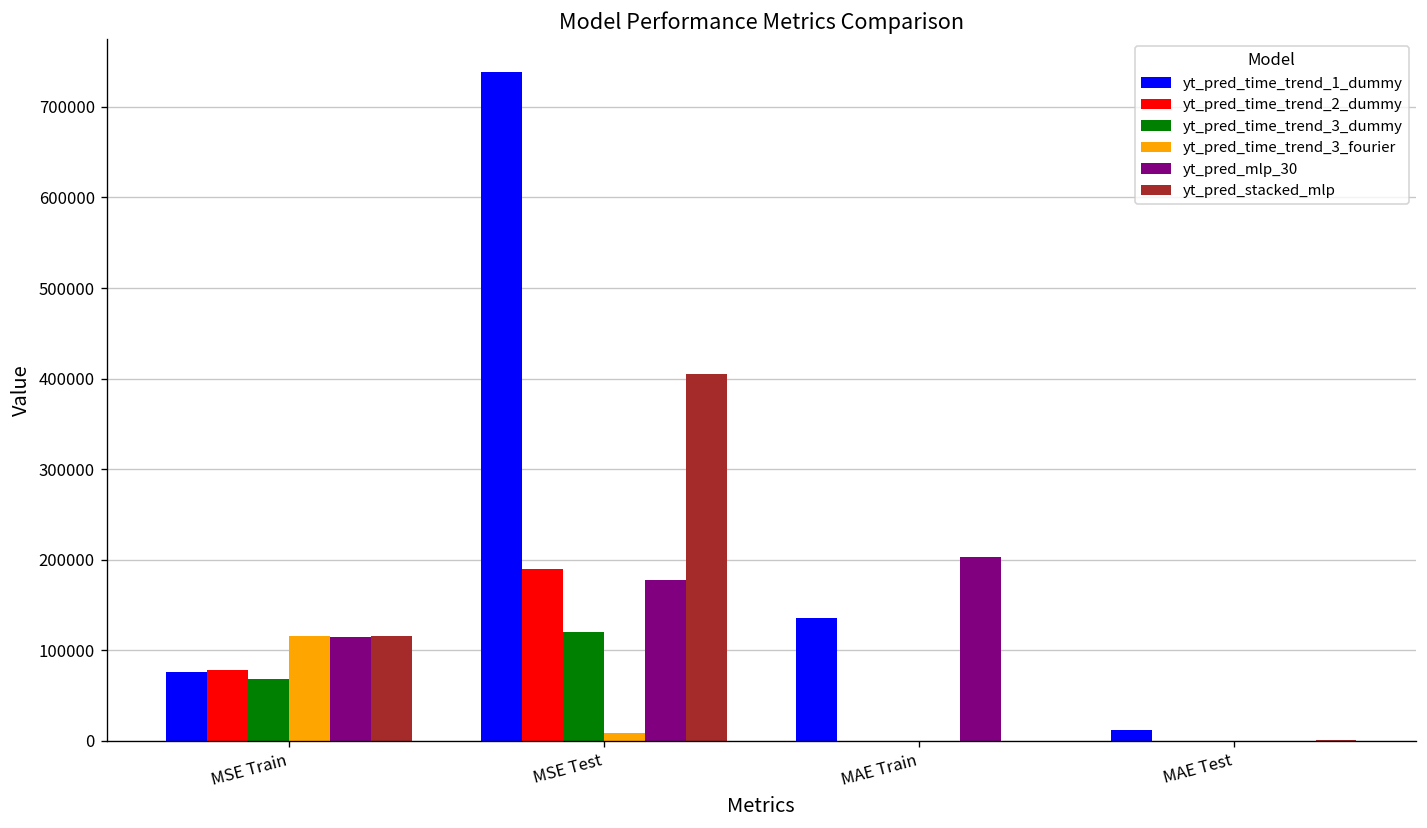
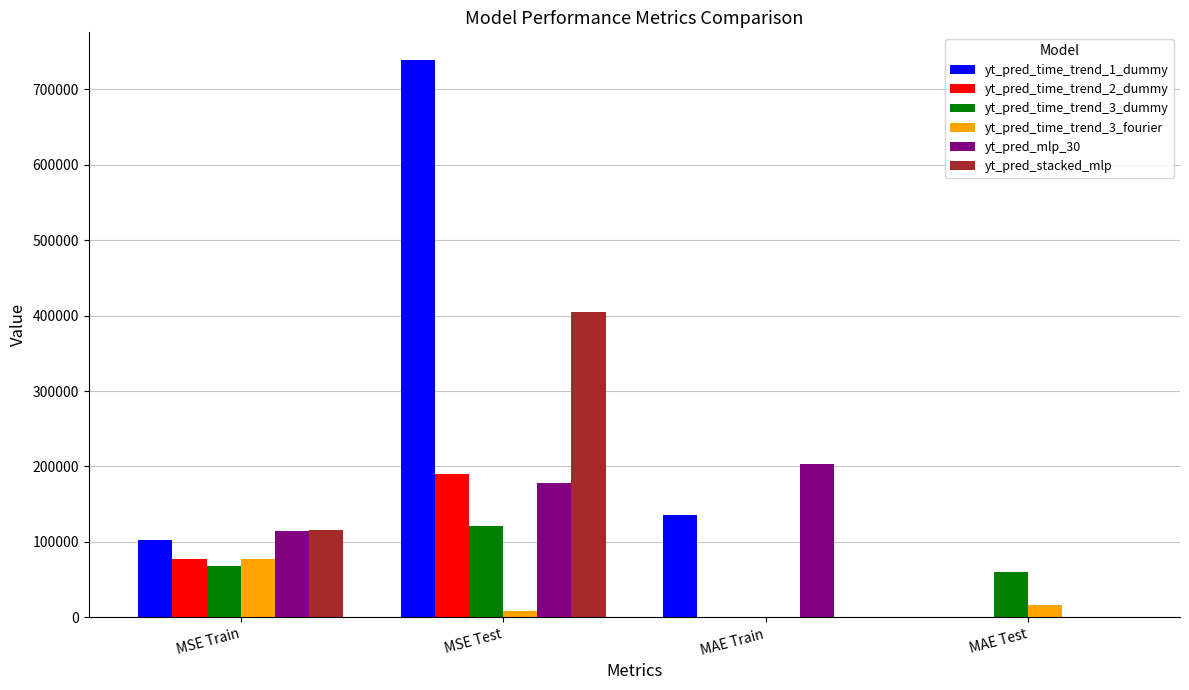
yt_pred_time_trend_1_dummy, MSE Train: 80000 -> 100000
yt_pred_time_trend_3_fourier, MSE Train: 120000 -> 80000
yt_pred_time_trend_1_dummy, MAE Test: 10000 -> 0
yt_pred_time_trend_3_dummy, MAE Test: 0 -> 60000
yt_pred_time_trend_3_fourier, MAE Test: 0 -> 20000
